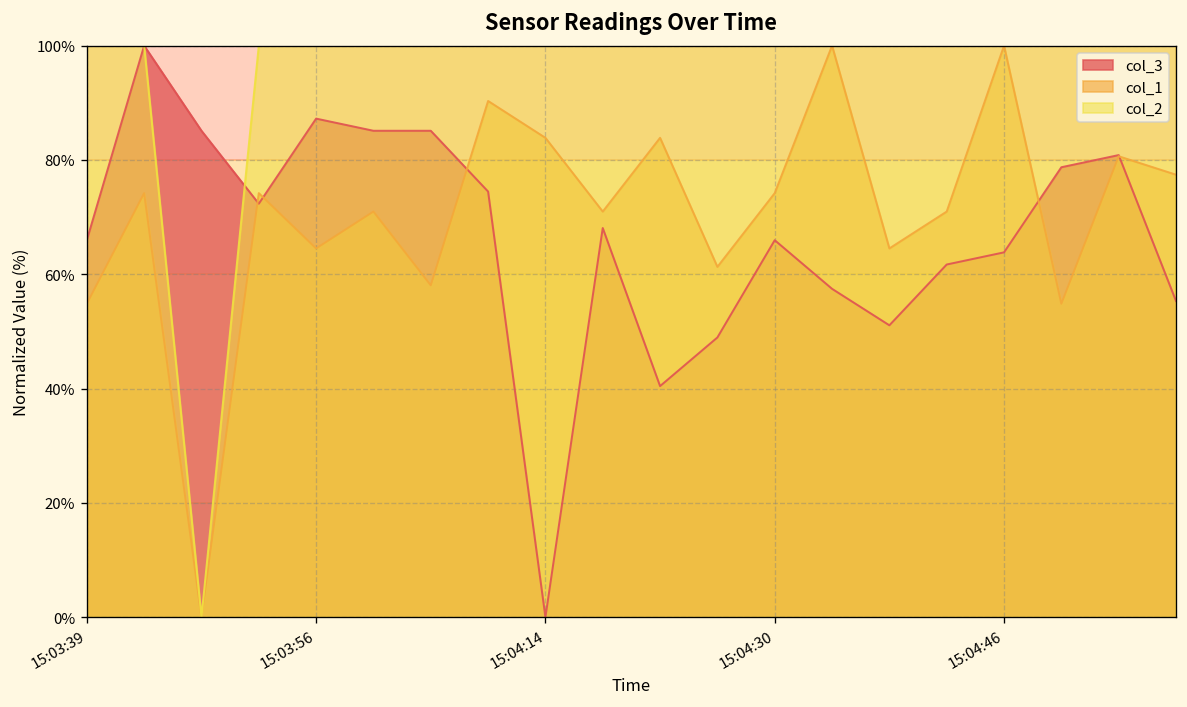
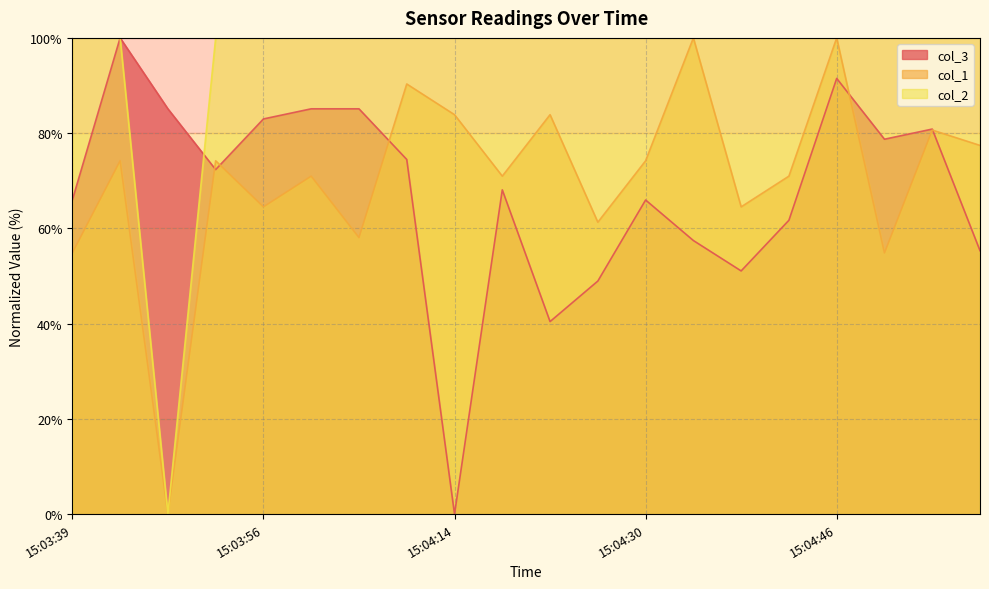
col_3, 15:03:56: 87% -> 83%
col_3, 15:04:46: 64% -> 91%
